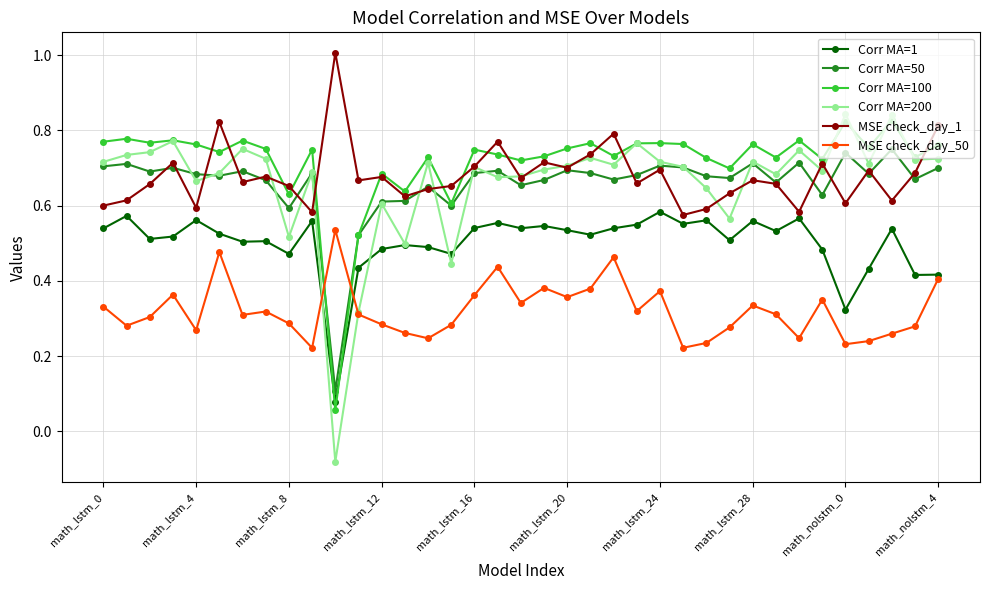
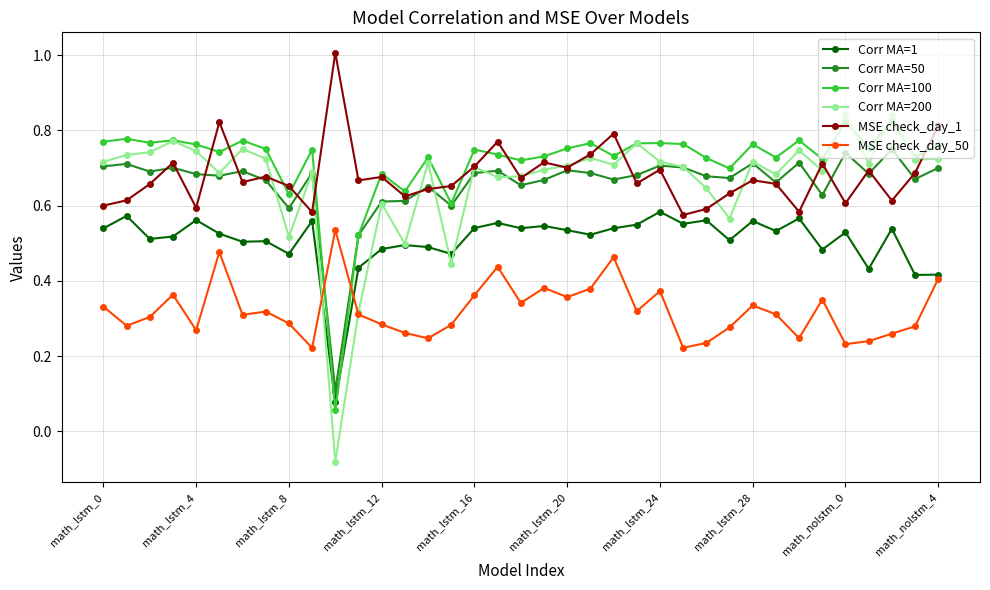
Corr MA=200, math_lstm_4: 0.67 -> 0.75
Corr MA=1, math_nolstm_0: 0.32 -> 0.53
